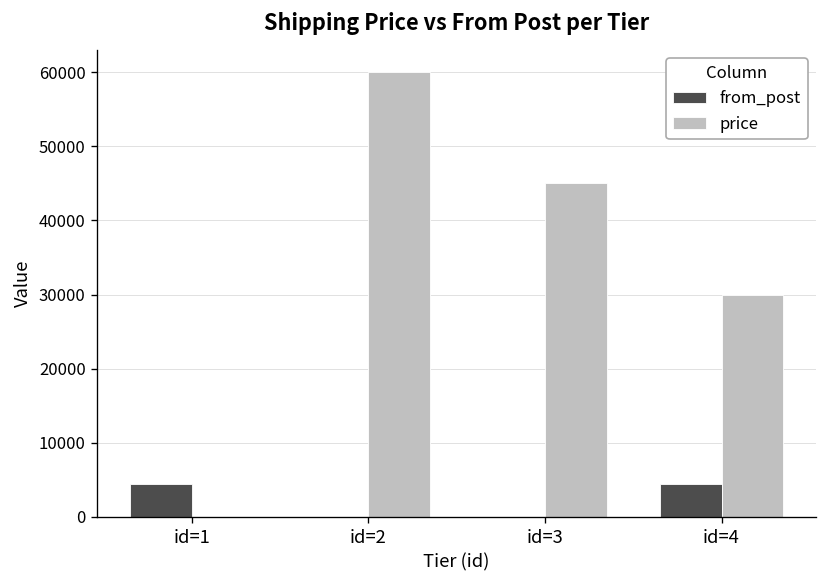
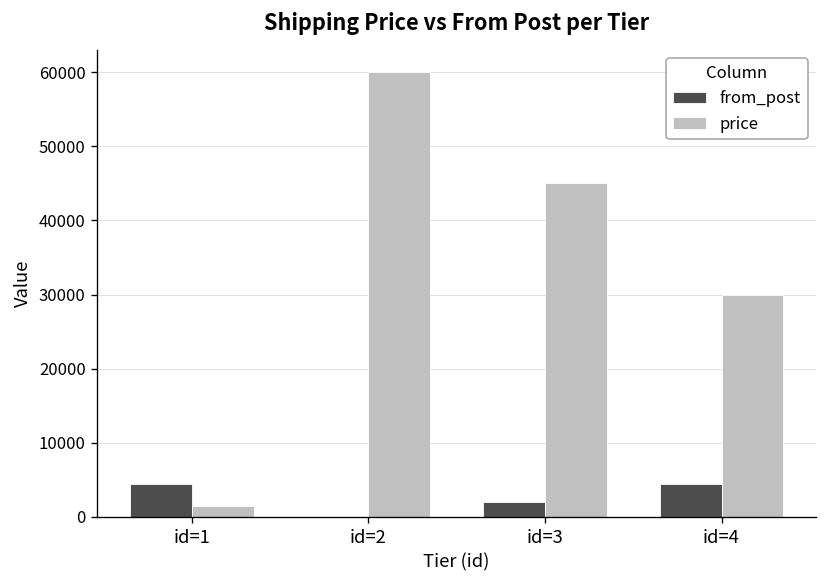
price, id=1: 0 -> 1000
from_post, id=3: 0 -> 2000
